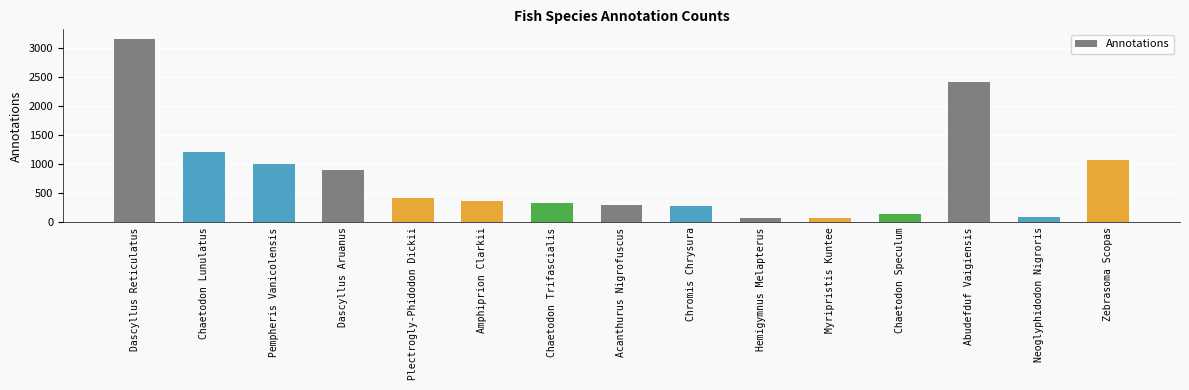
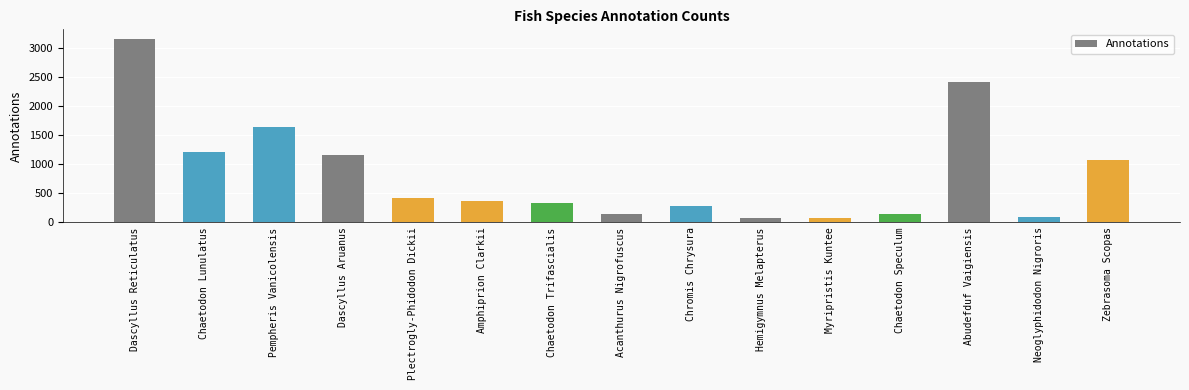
Pempheris Vanicolensis: 1000 -> 1600
Dascyllus Aruanus: 900 -> 1200
Acanthurus Nigrofuscus: 300 -> 100
